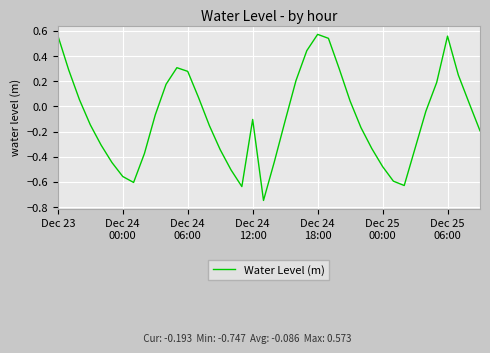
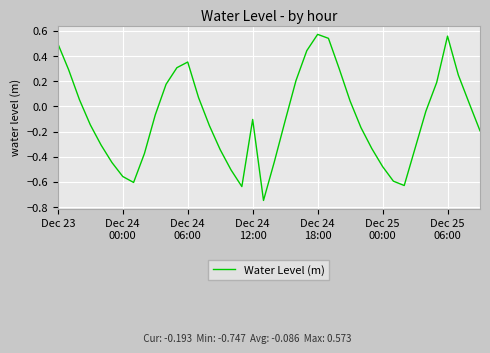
Dec 23: 0.56 -> 0.50
Dec 24 06:00: 0.28 -> 0.35
